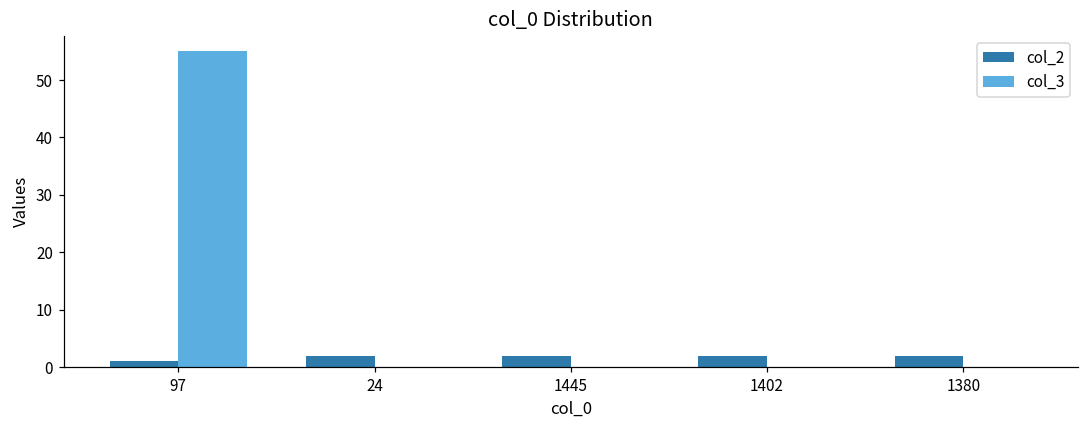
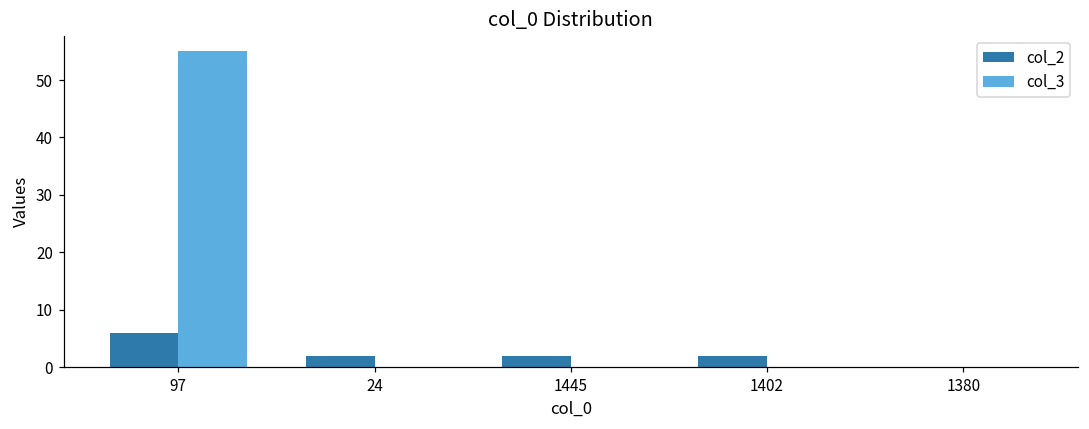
col_2, 97: 1 -> 6
col_2, 1380: 2 -> 0
